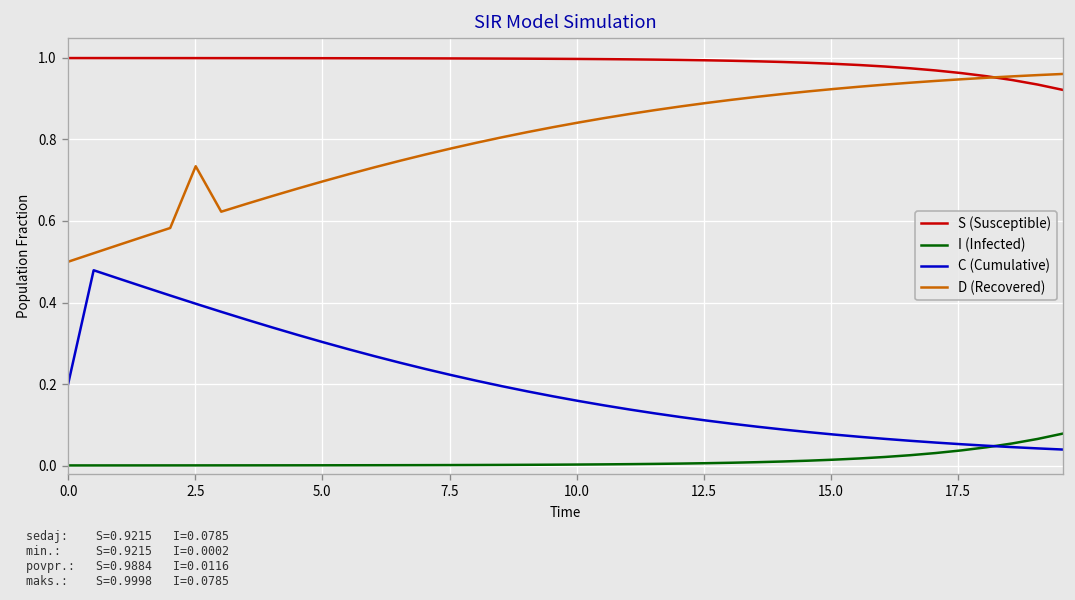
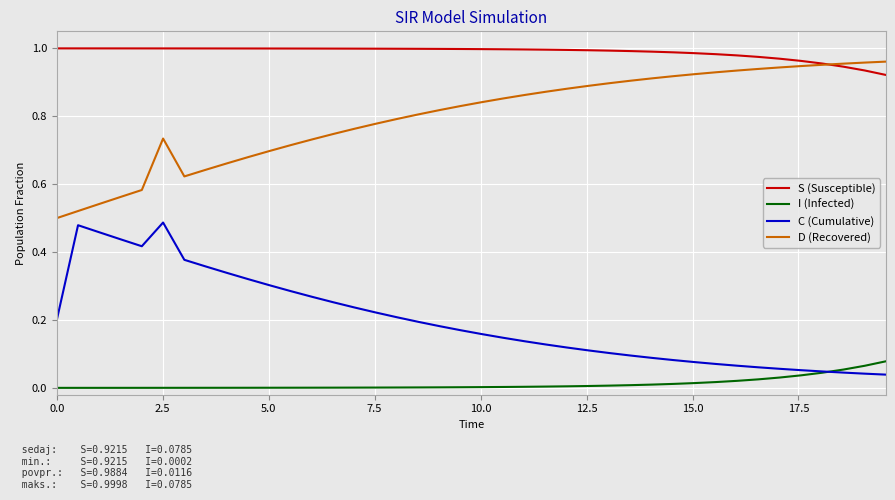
C (Cumulative), 2.5: 0.40 -> 0.49
